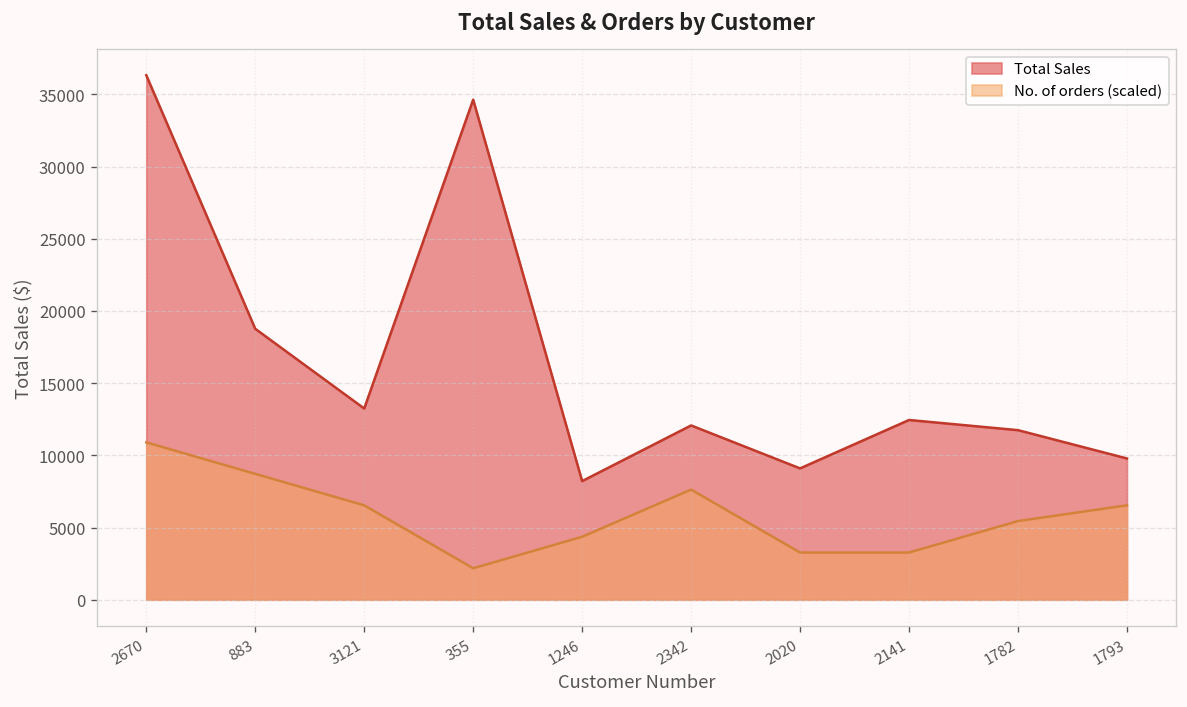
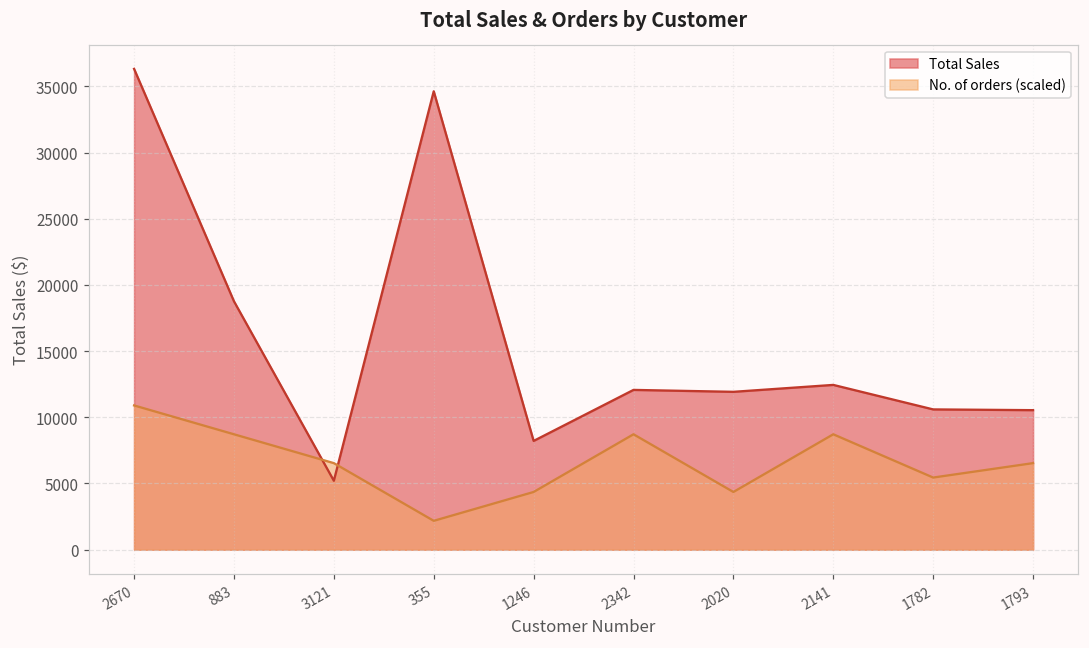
Total Sales, 3121: 13200 -> 5200
No. of orders (scaled), 2342: 7600 -> 8700
Total Sales, 2020: 9100 -> 11900
No. of orders (scaled), 2020: 3300 -> 4400
No. of orders (scaled), 2141: 3300 -> 8700
Total Sales, 1782: 11700 -> 10600
Total Sales, 1793: 9800 -> 10500
